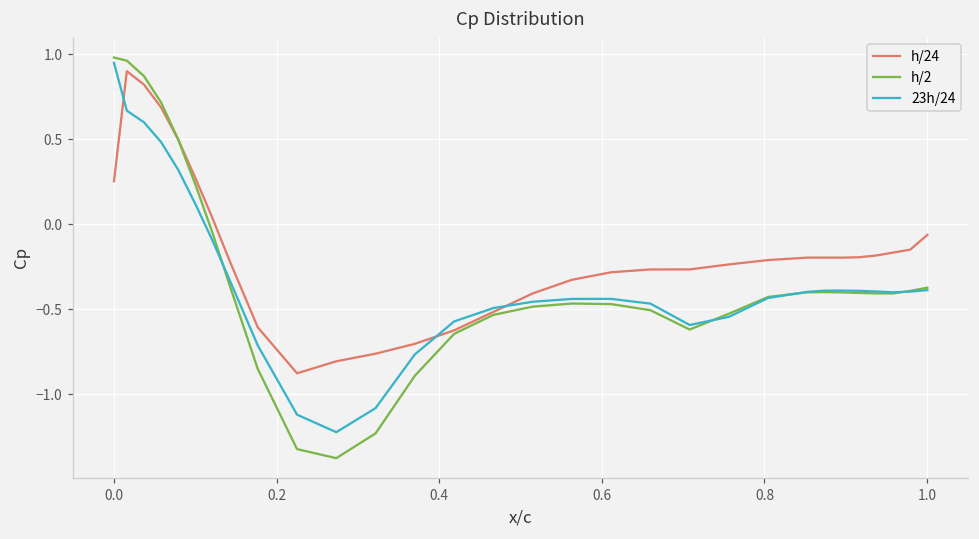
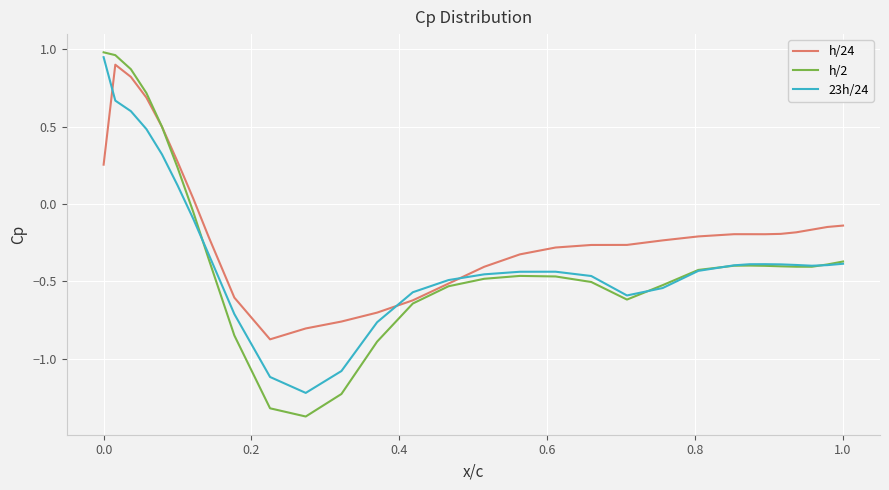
h/24, 1.0: -0.06 -> -0.14
